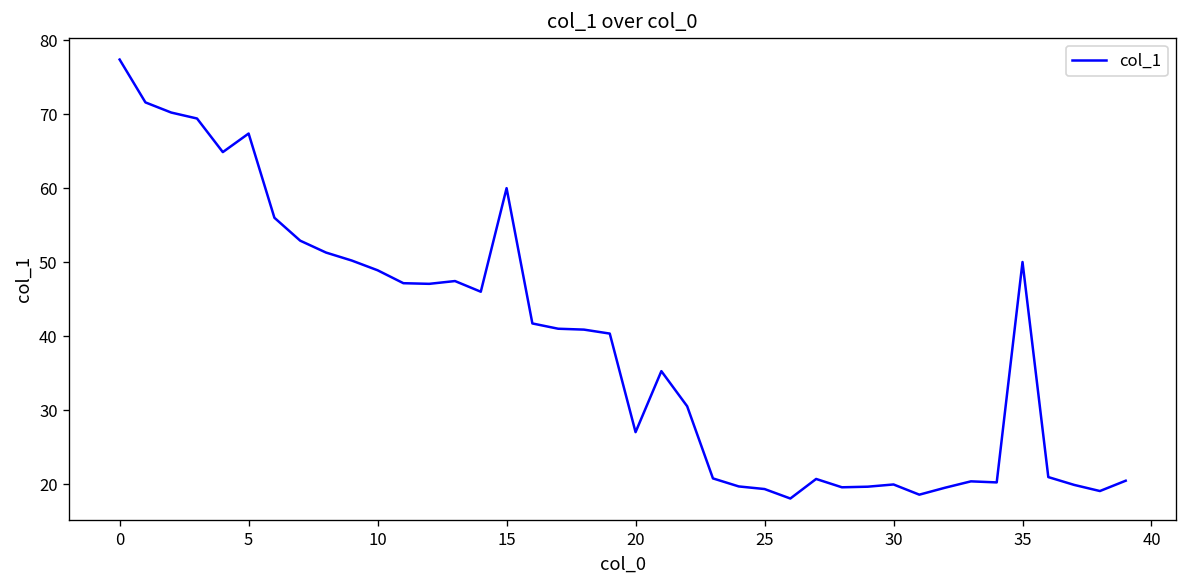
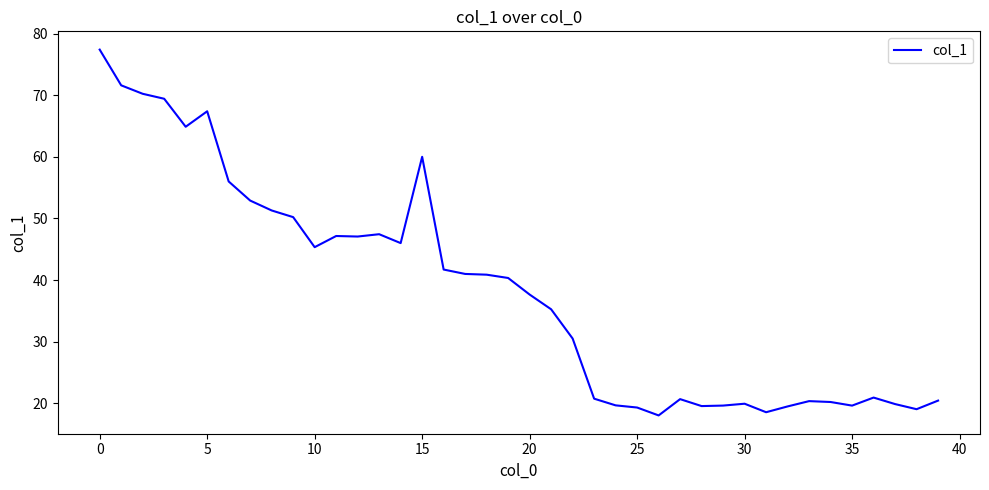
10: 49 -> 45
20: 27 -> 38
35: 50 -> 20
